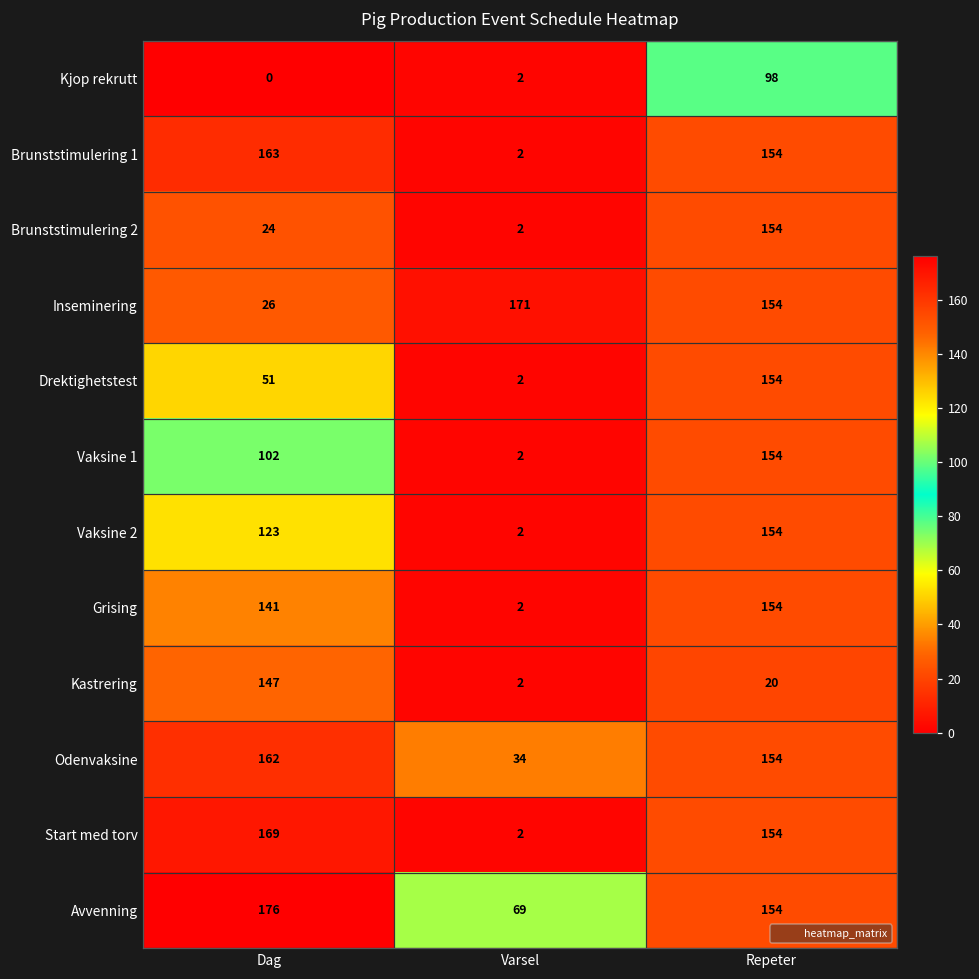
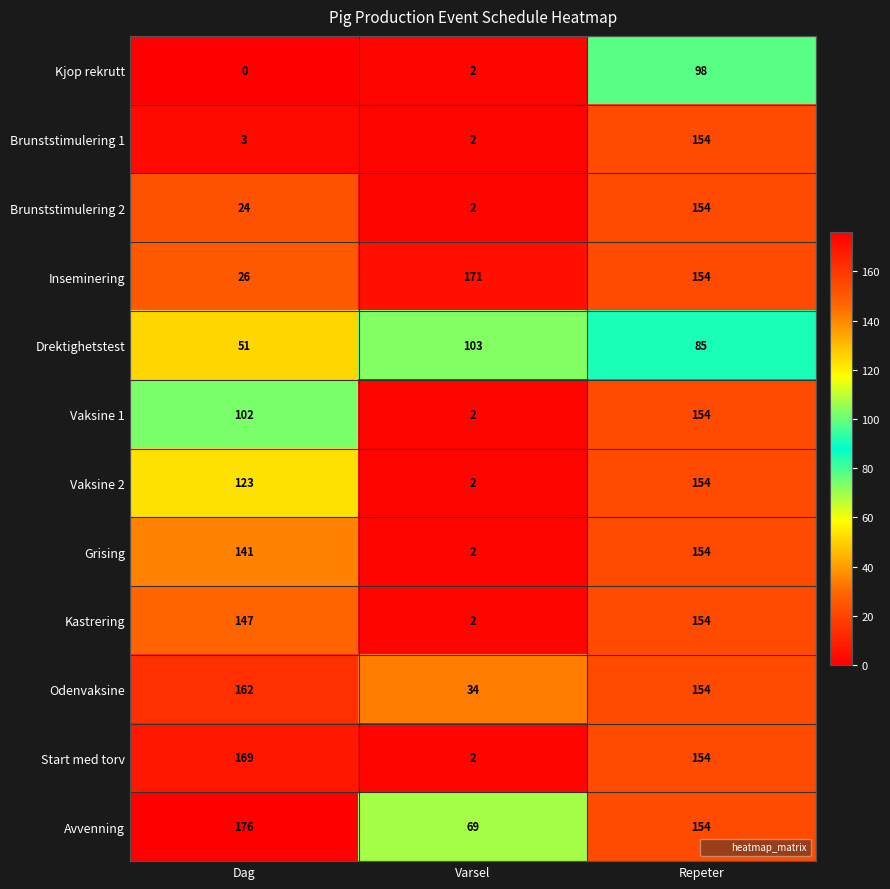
Brunststimulering 1, Dag: 163 -> 3
Drektighetstest, Varsel: 2 -> 103
Drektighetstest, Repeter: 154 -> 85
Kastrering, Repeter: 20 -> 154
